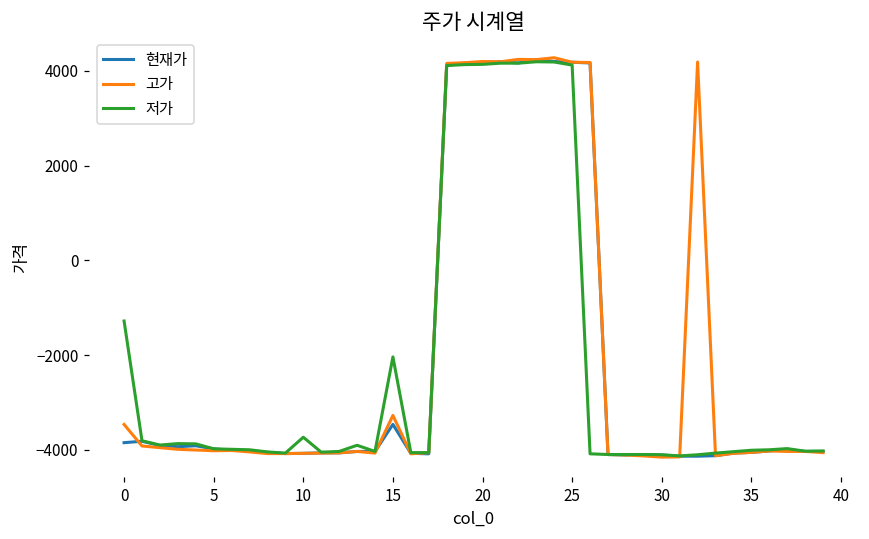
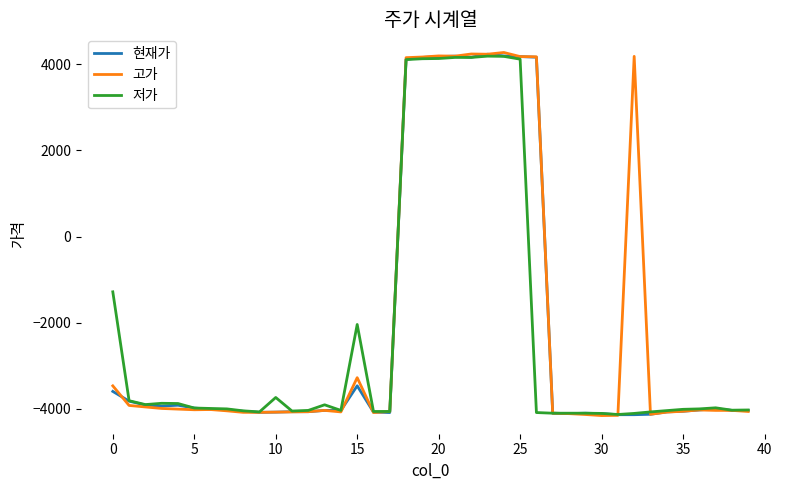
현재가, 0: -3900 -> -3600
